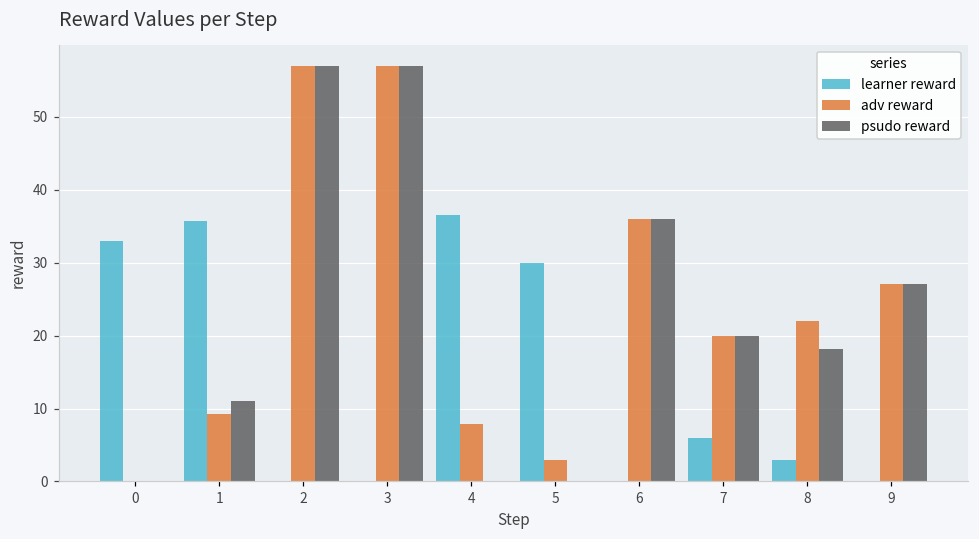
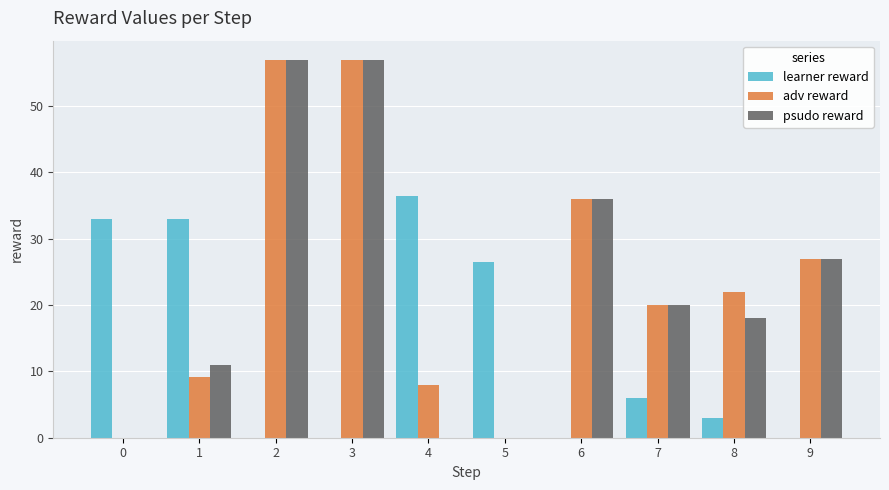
learner reward, 1: 36 -> 33
learner reward, 5: 30 -> 27
adv reward, 5: 3 -> 0
